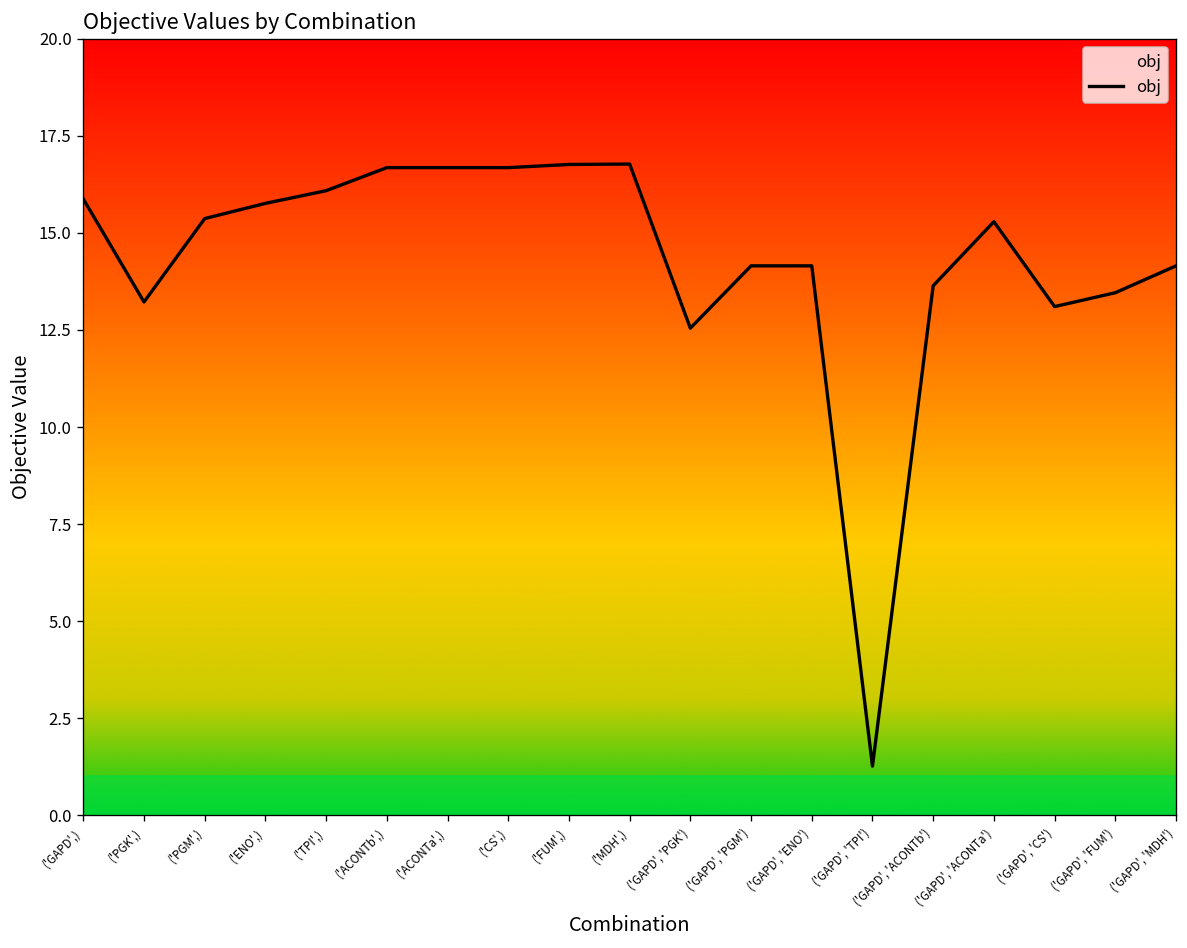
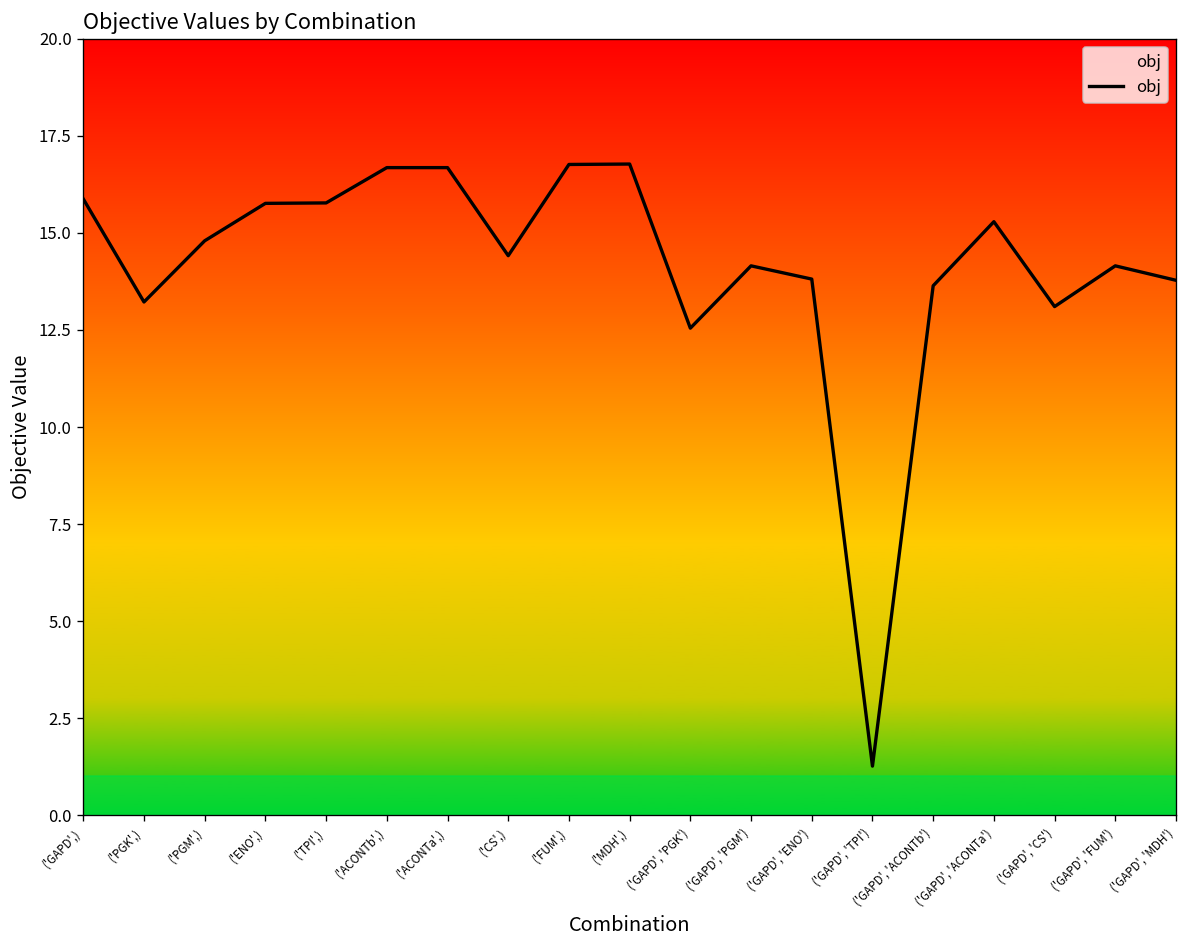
('PGM',): 15.4 -> 14.8
('TPI',): 16.1 -> 15.8
('CS',): 16.7 -> 14.4
('GAPD', 'ENO'): 14.2 -> 13.8
('GAPD', 'FUM'): 13.5 -> 14.2
('GAPD', 'MDH'): 14.2 -> 13.8
